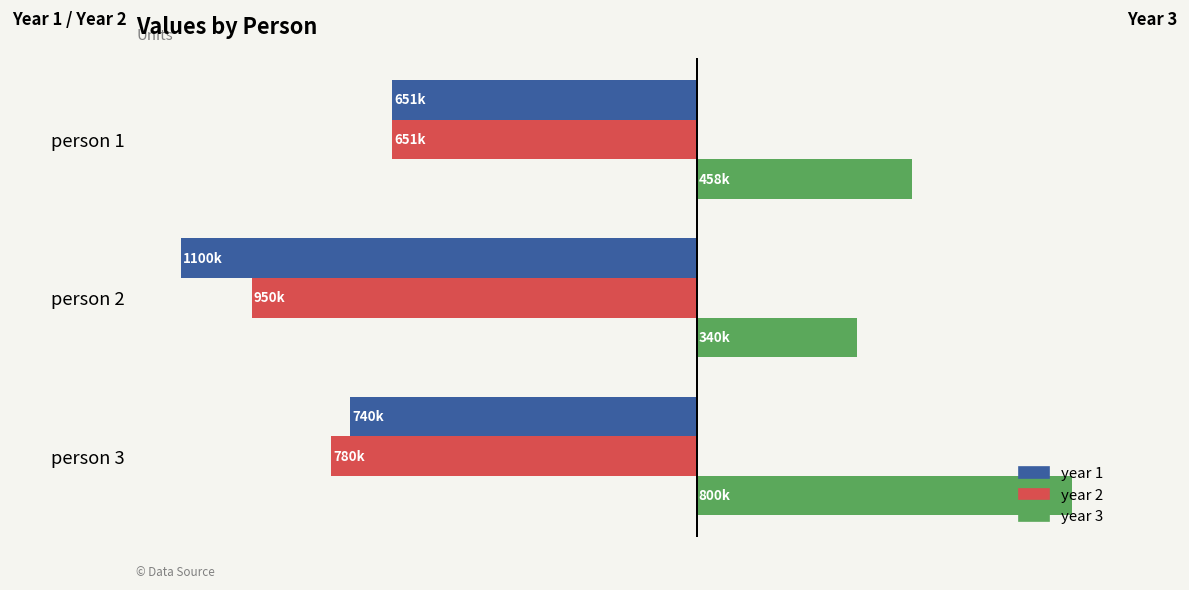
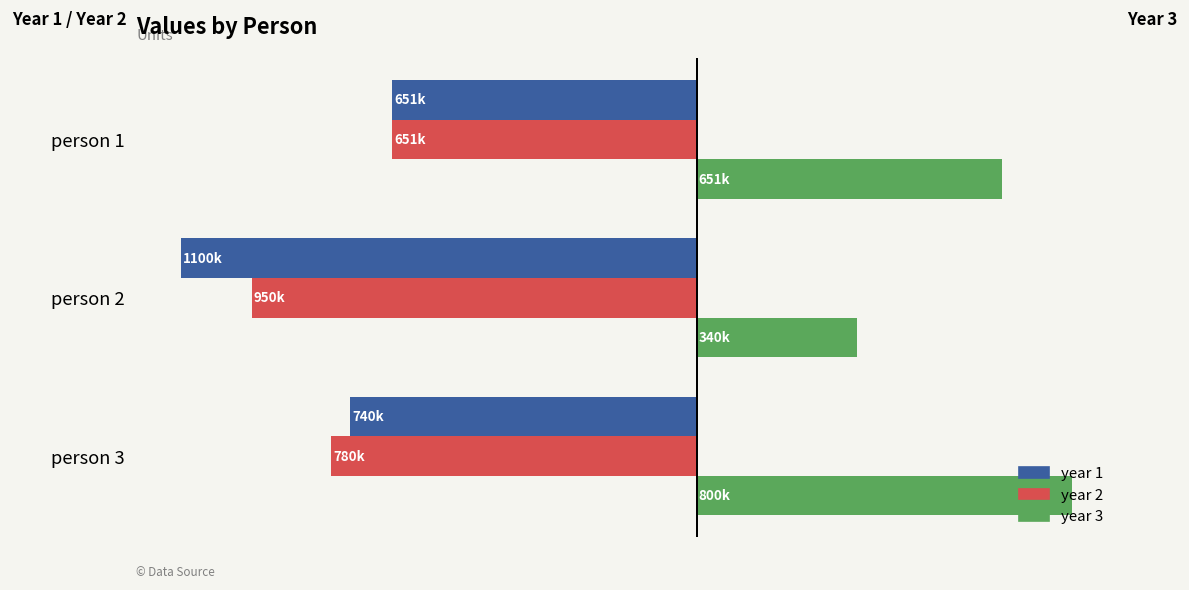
year 3, person 1: 458k -> 651k
